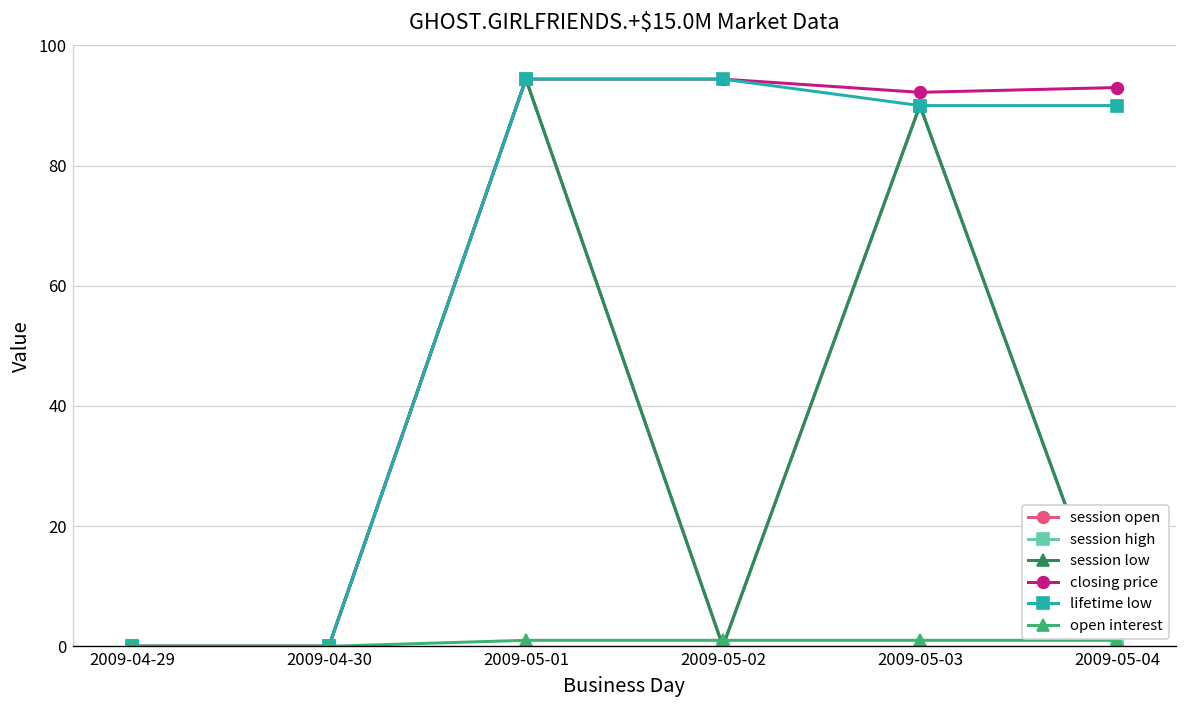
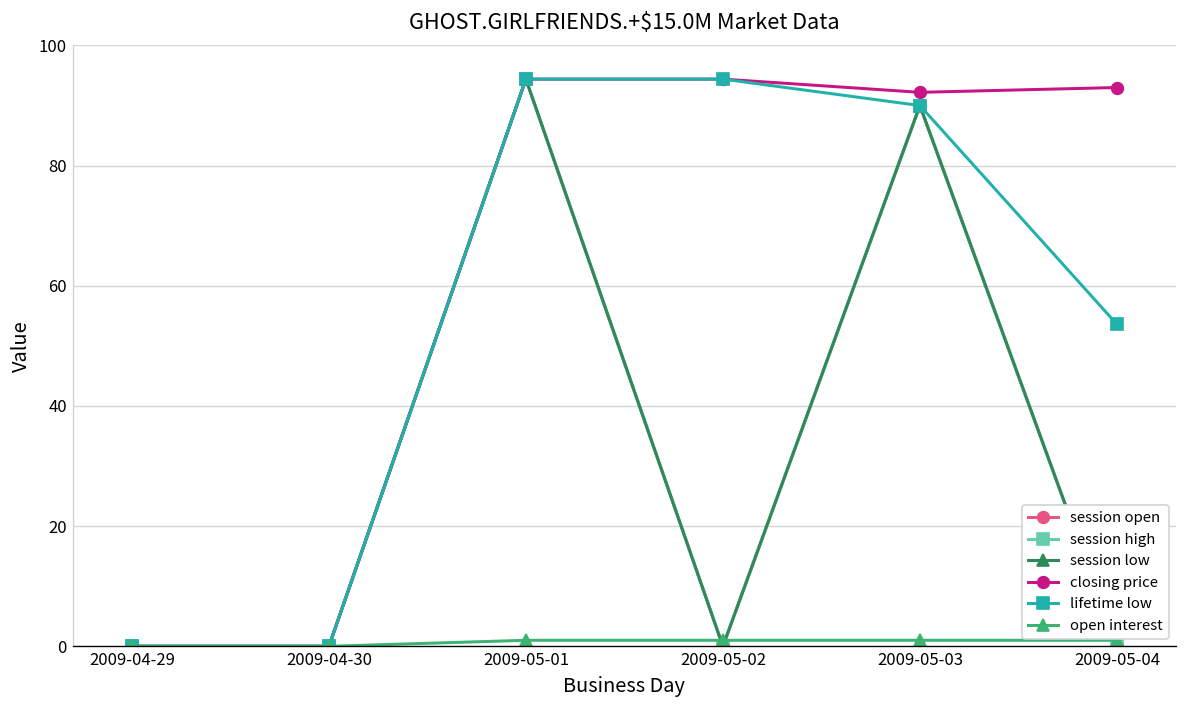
lifetime low, 2009-05-04: 90 -> 54
